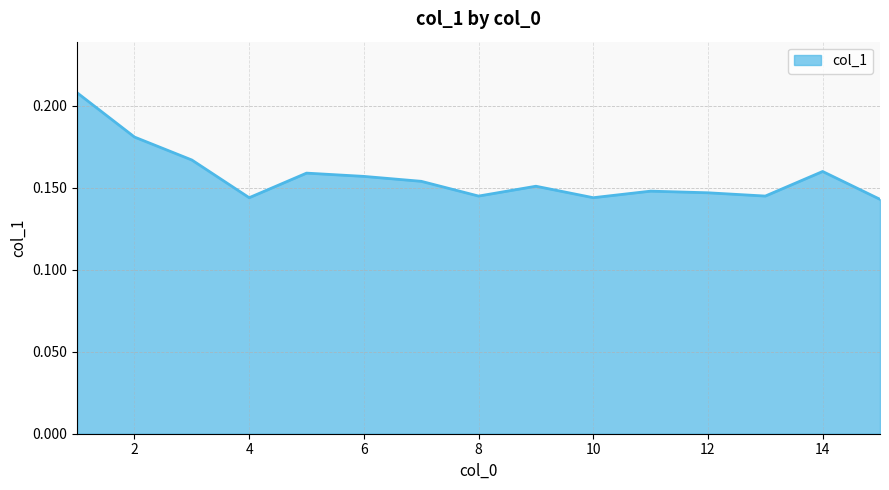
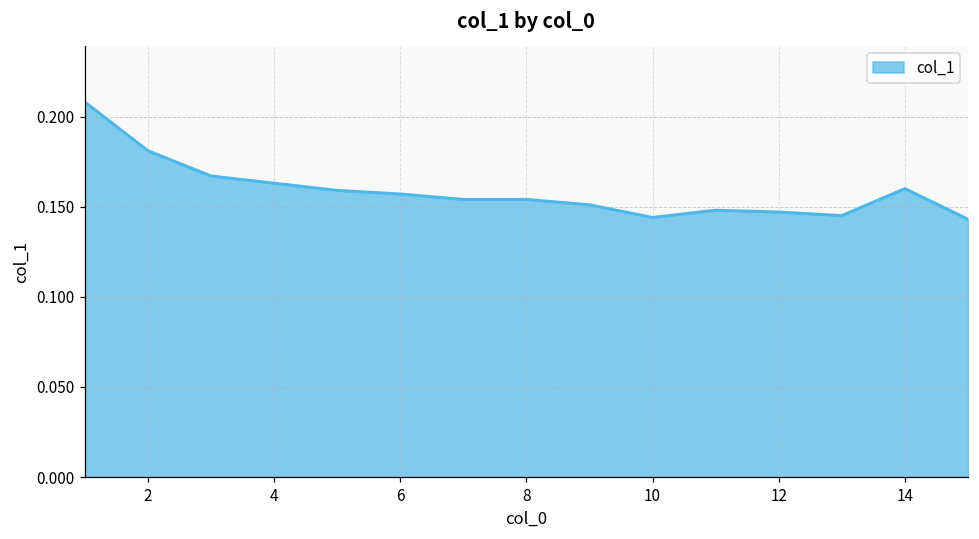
4: 0.144 -> 0.163
8: 0.145 -> 0.154
